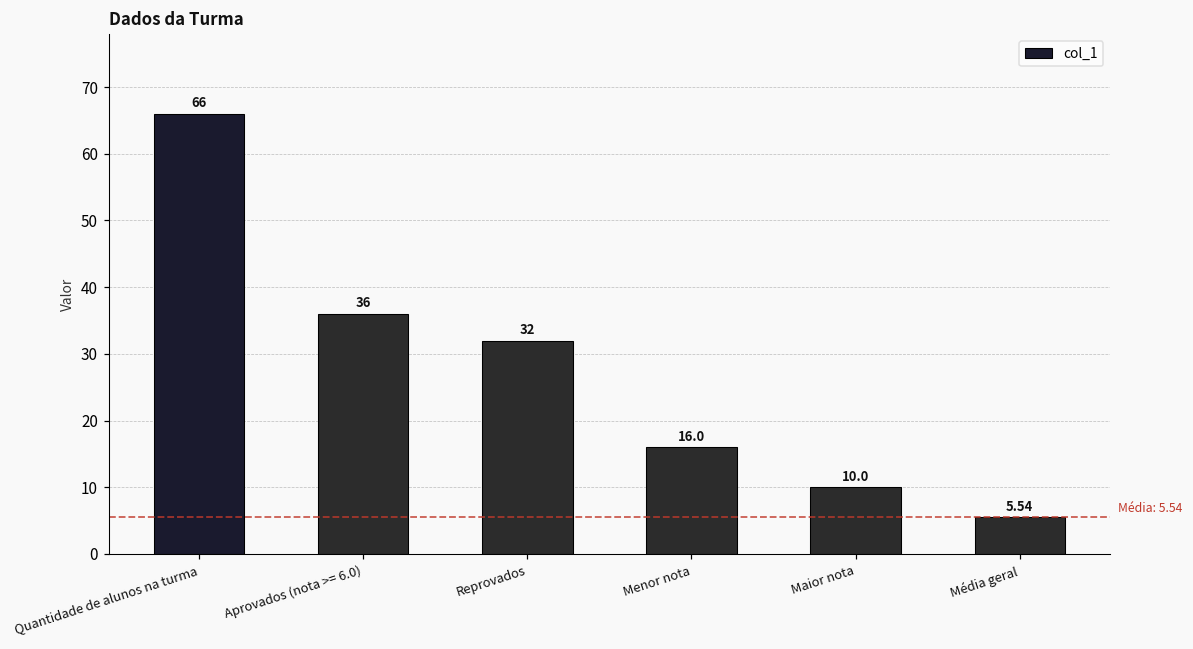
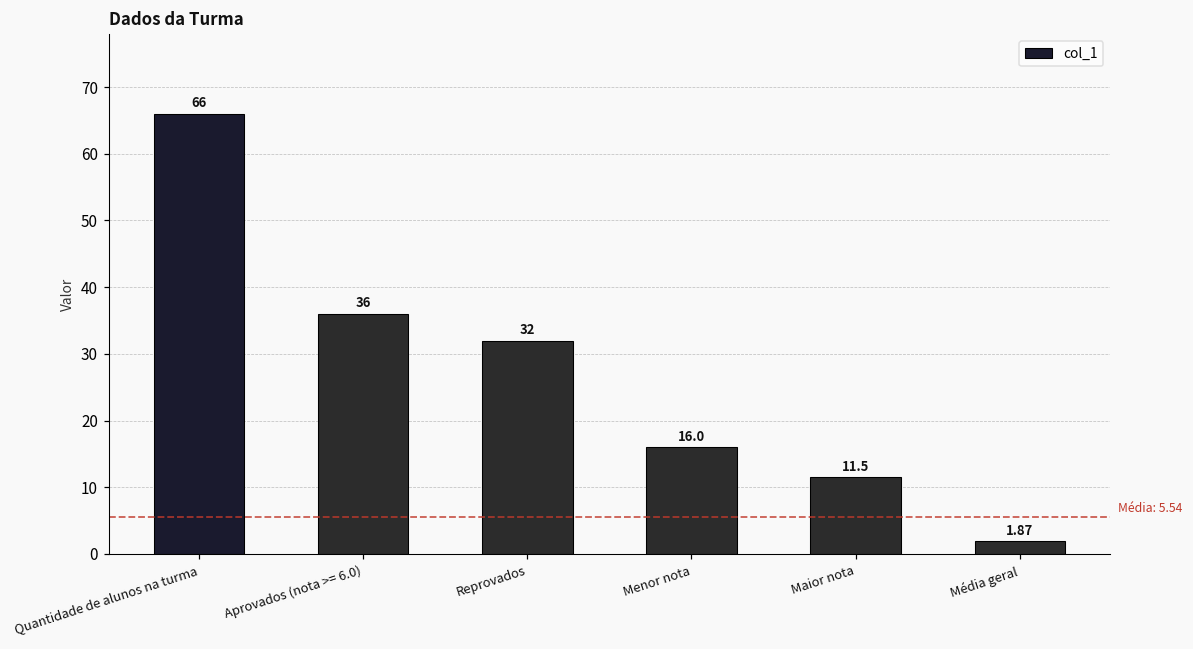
Maior nota: 10.0 -> 11.5
Média geral: 5.54 -> 1.87
